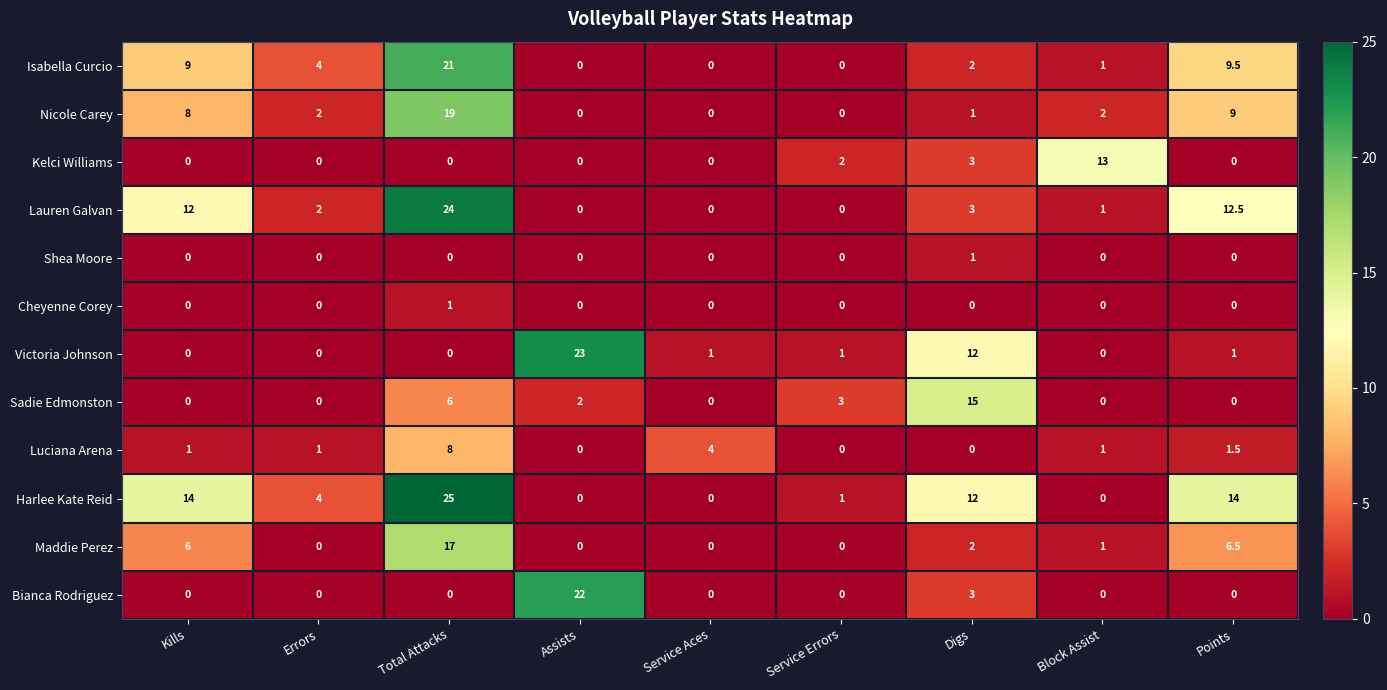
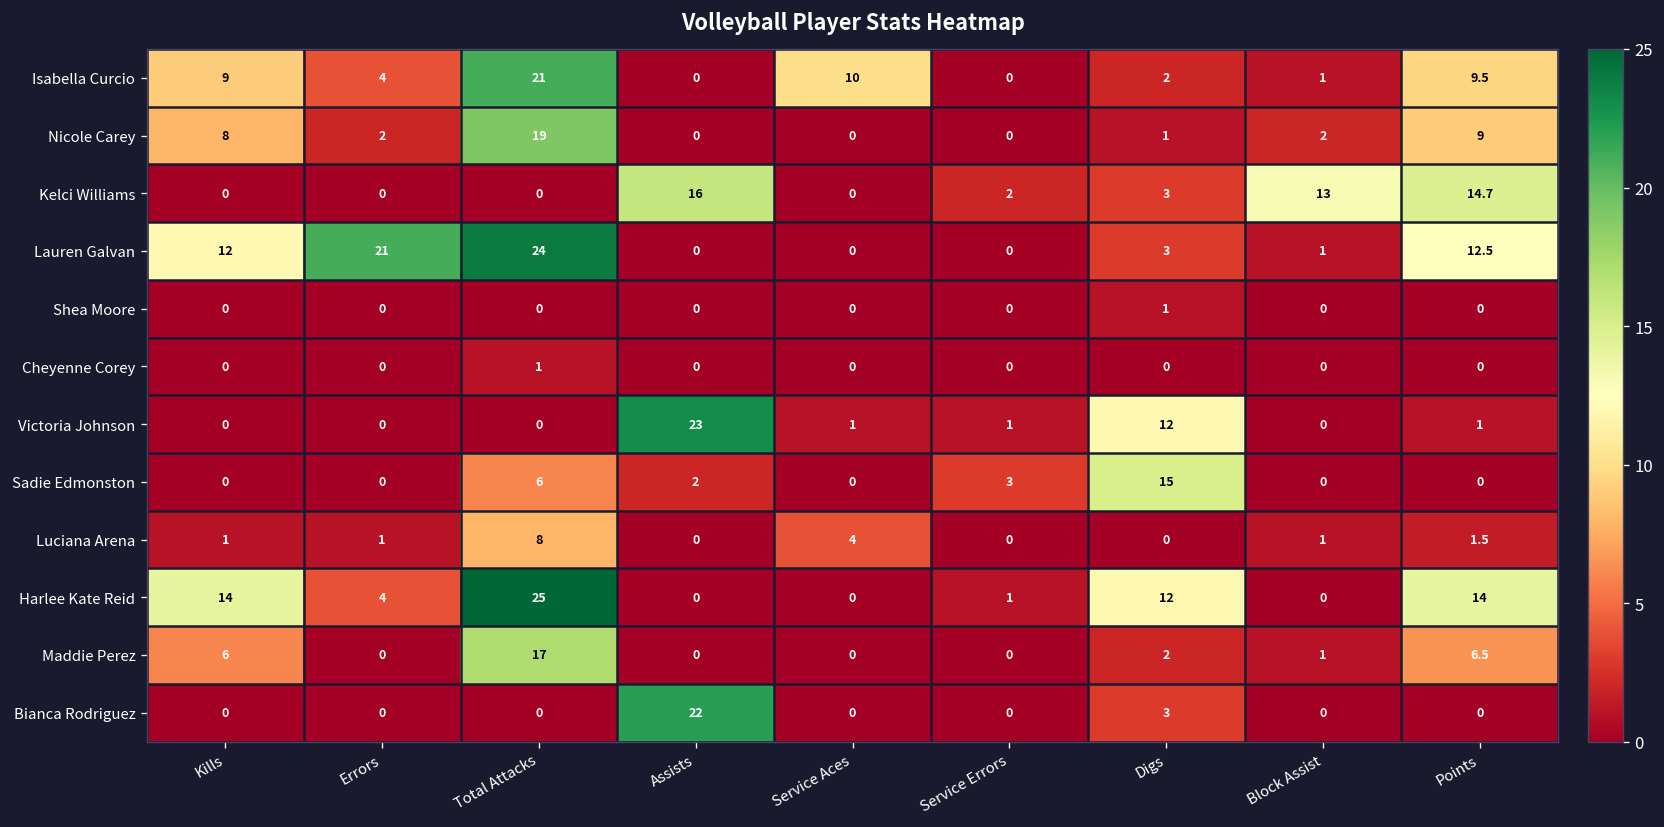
Isabella Curcio, Service Aces: 0 -> 10
Kelci Williams, Assists: 0 -> 16
Kelci Williams, Points: 0 -> 14.7
Lauren Galvan, Errors: 2 -> 21
